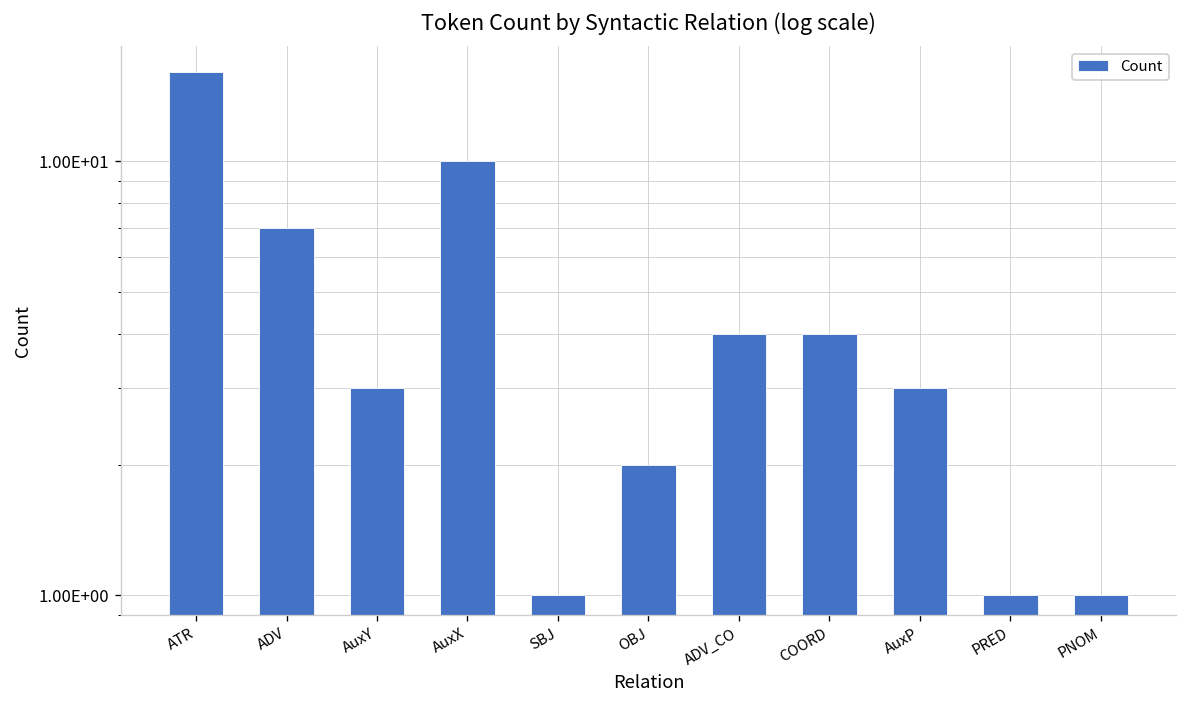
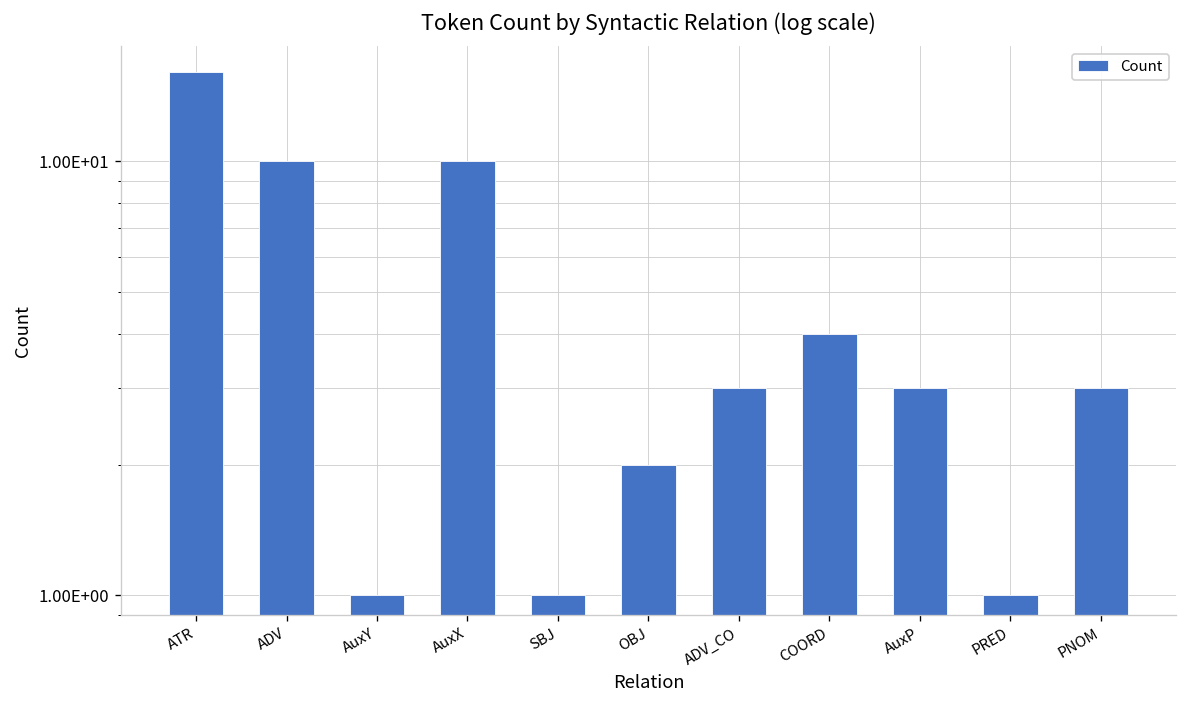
ADV: 7 -> 10
AuxY: 3 -> 1
ADV_CO: 4 -> 3
PNOM: 1 -> 3
